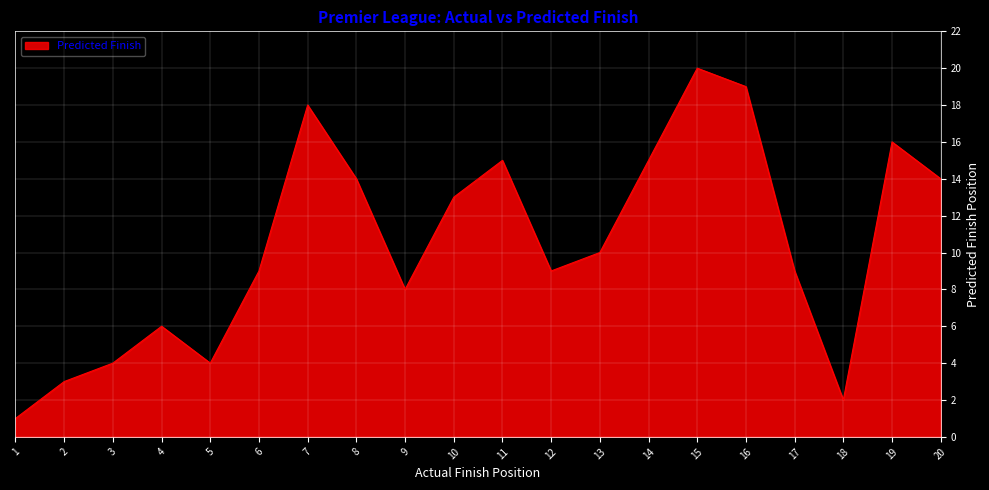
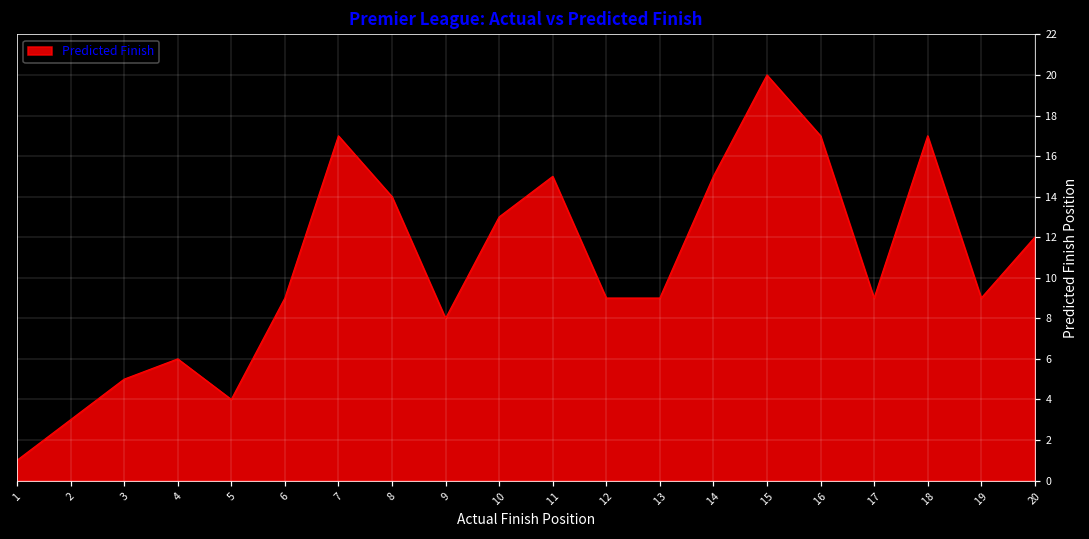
3: 4 -> 5
7: 18 -> 17
13: 10 -> 9
16: 19 -> 17
18: 2 -> 17
19: 16 -> 9
20: 14 -> 12
